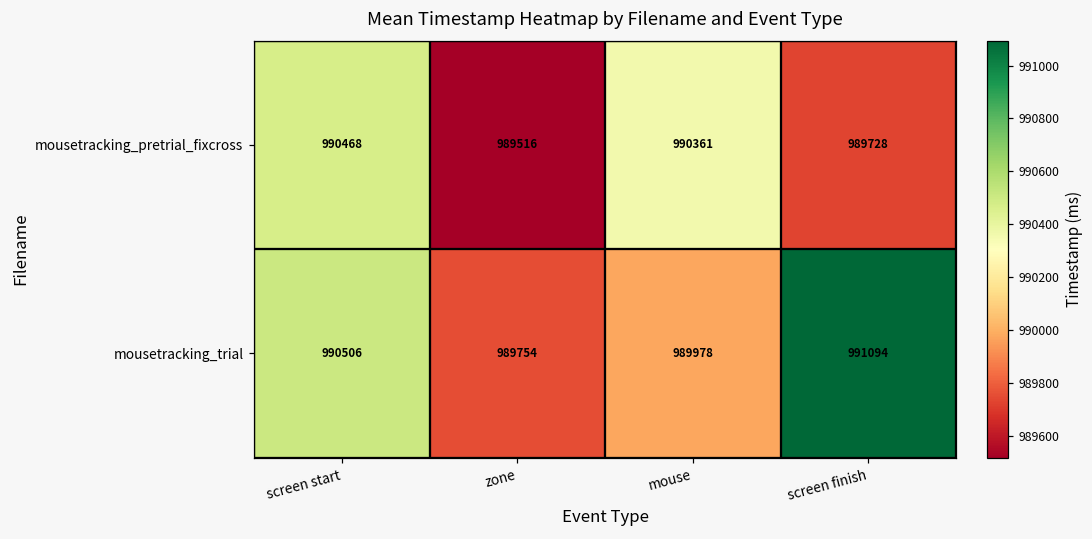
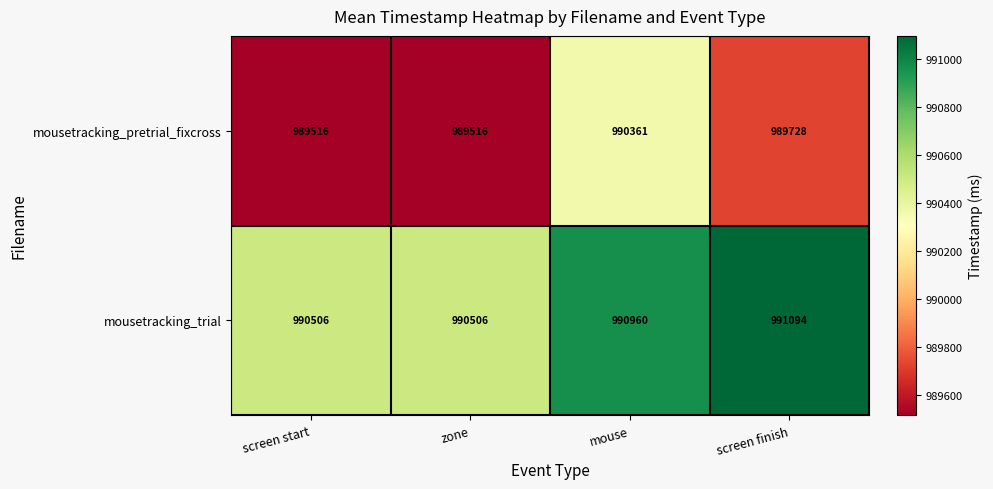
mousetracking_pretrial_fixcross, screen start: 990468 -> 989516
mousetracking_trial, zone: 989754 -> 990506
mousetracking_trial, mouse: 989978 -> 990960
